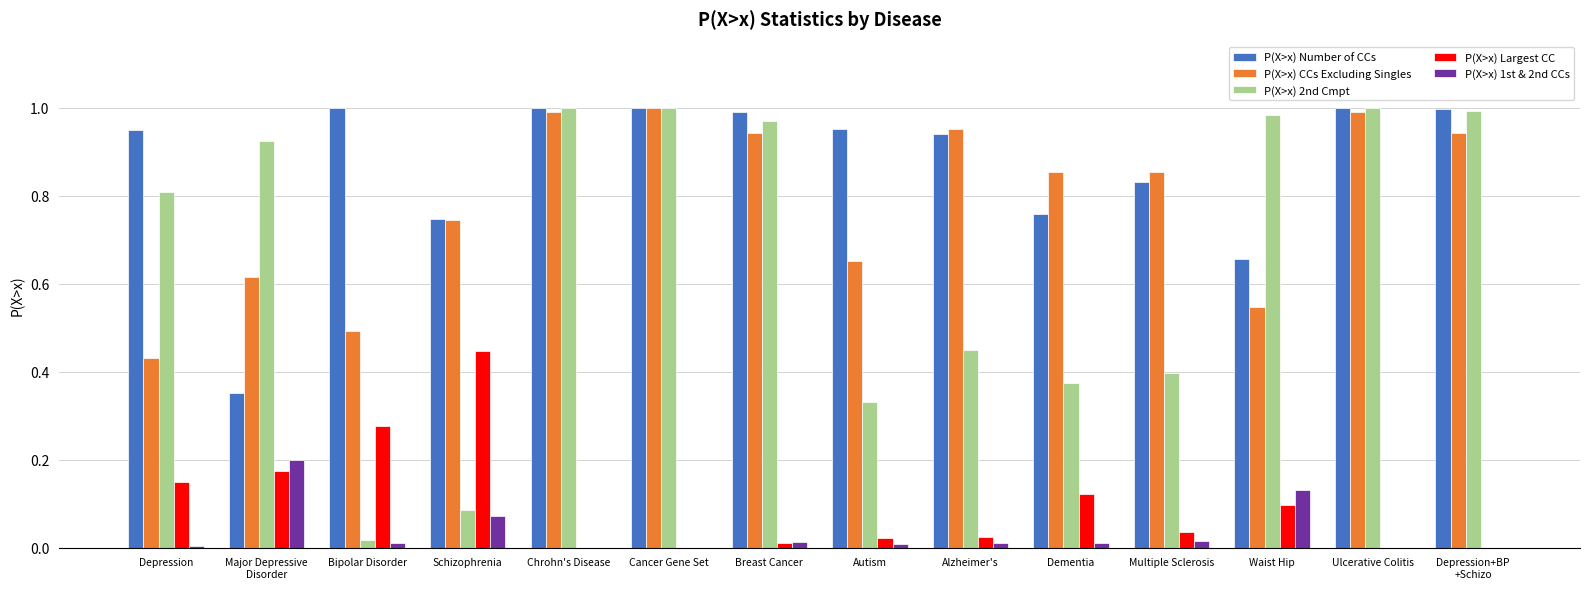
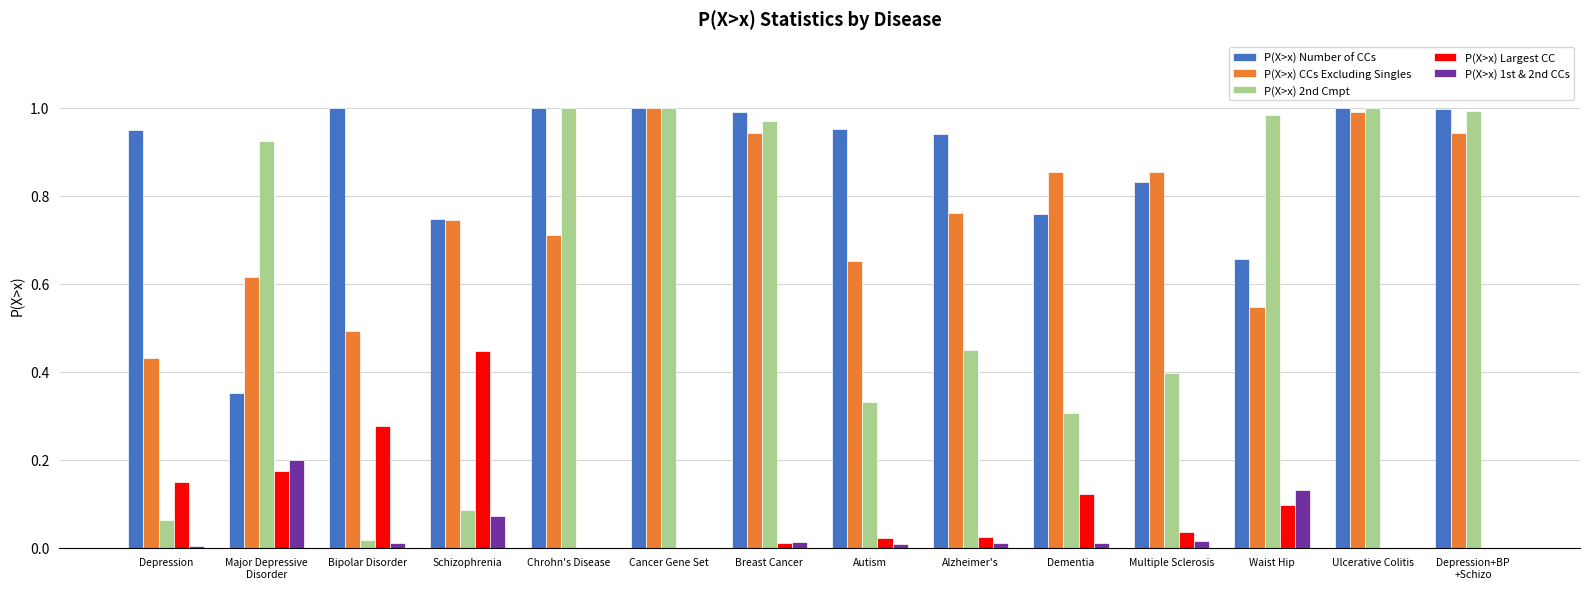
P(X>x) 2nd Cmpt, Depression: 0.81 -> 0.06
P(X>x) CCs Excluding Singles, Chrohn's Disease: 0.99 -> 0.71
P(X>x) CCs Excluding Singles, Alzheimer's: 0.95 -> 0.76
P(X>x) 2nd Cmpt, Dementia: 0.38 -> 0.31
